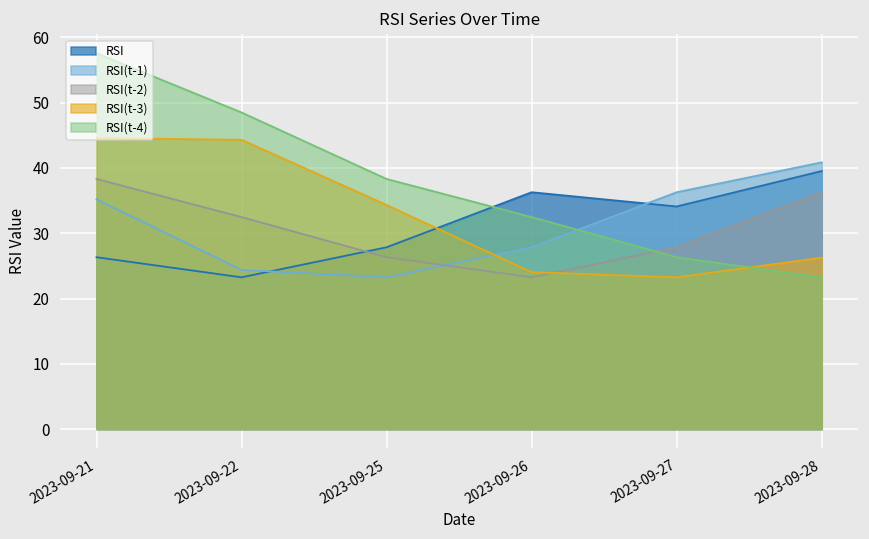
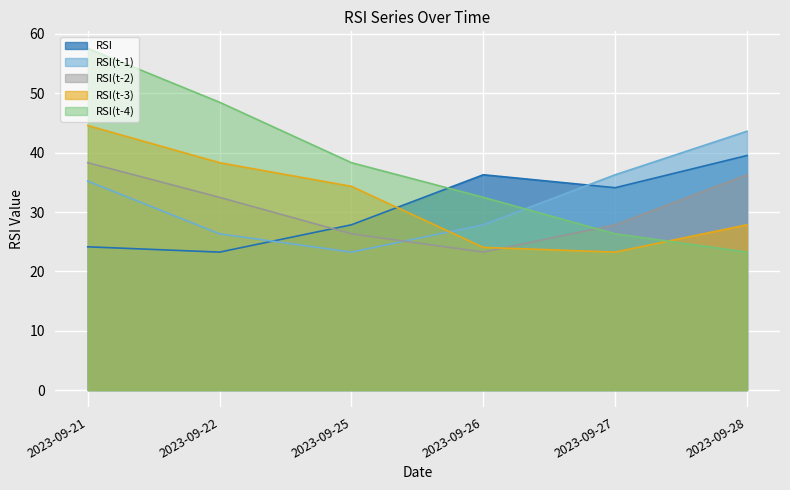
RSI, 2023-09-21: 26 -> 24
RSI(t-1), 2023-09-22: 24 -> 26
RSI(t-3), 2023-09-22: 44 -> 38
RSI(t-1), 2023-09-28: 41 -> 44
RSI(t-3), 2023-09-28: 26 -> 28
